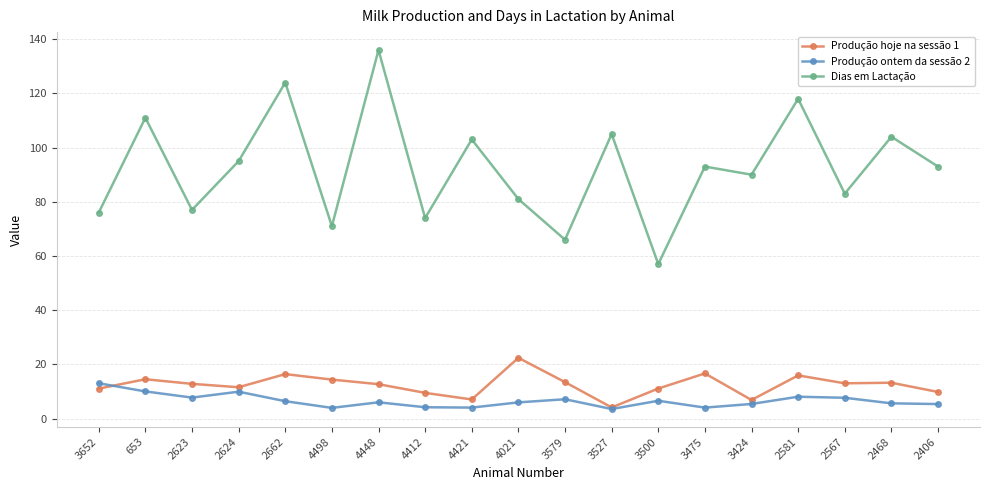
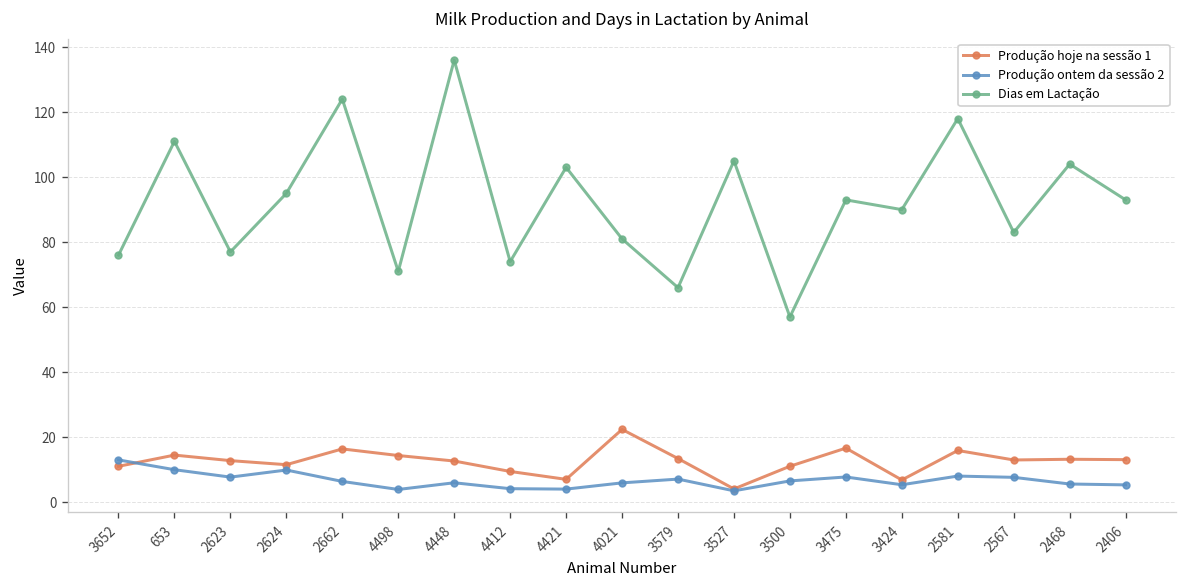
Produção ontem da sessão 2, 3475: 4 -> 8
Produção hoje na sessão 1, 2406: 10 -> 13
